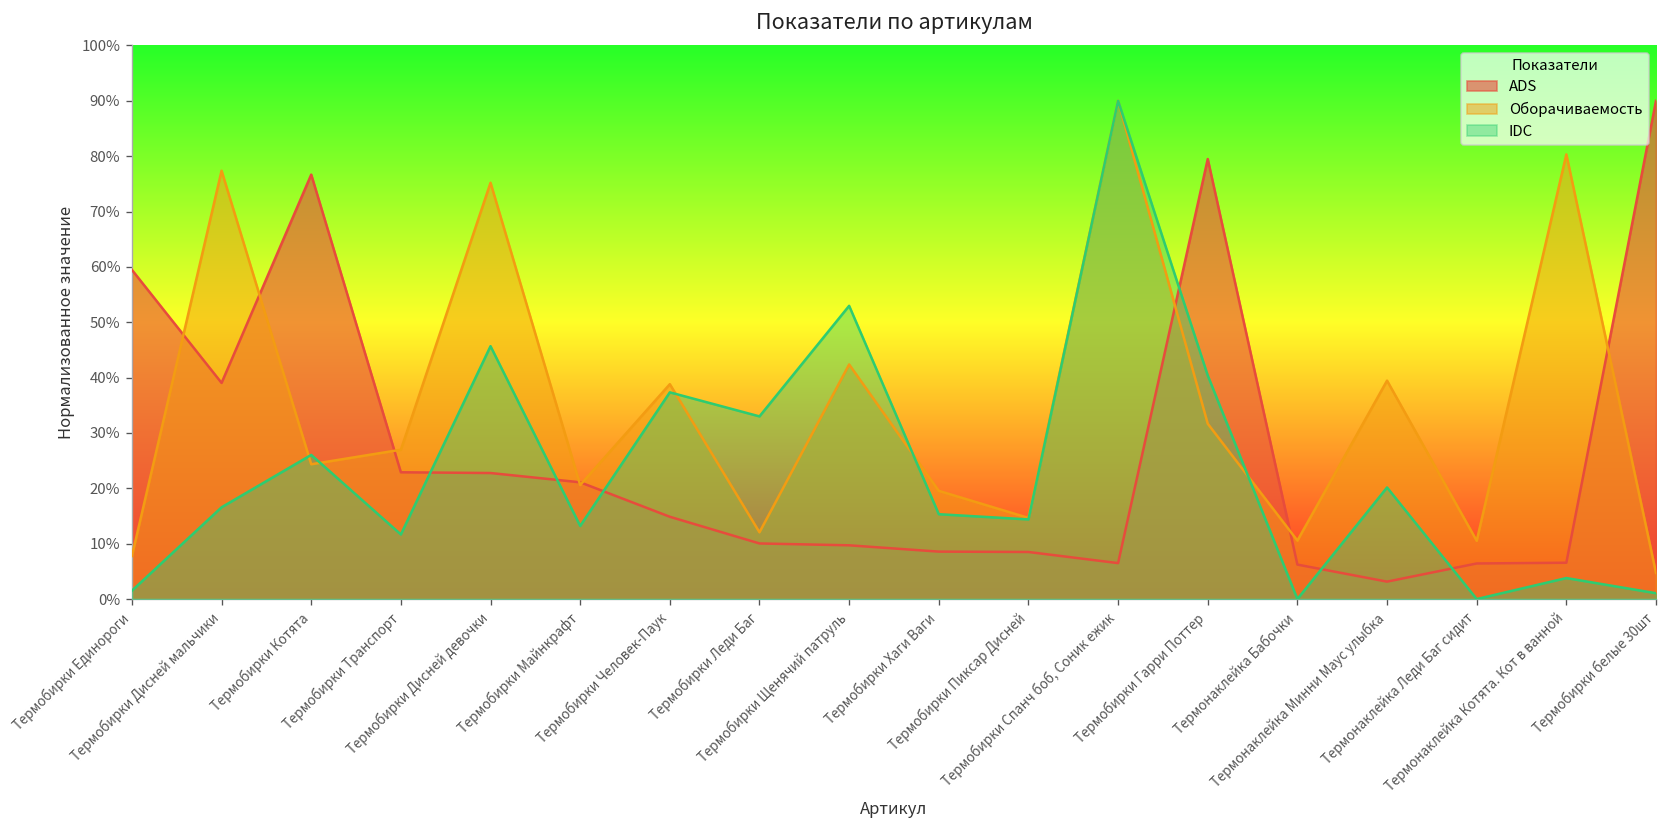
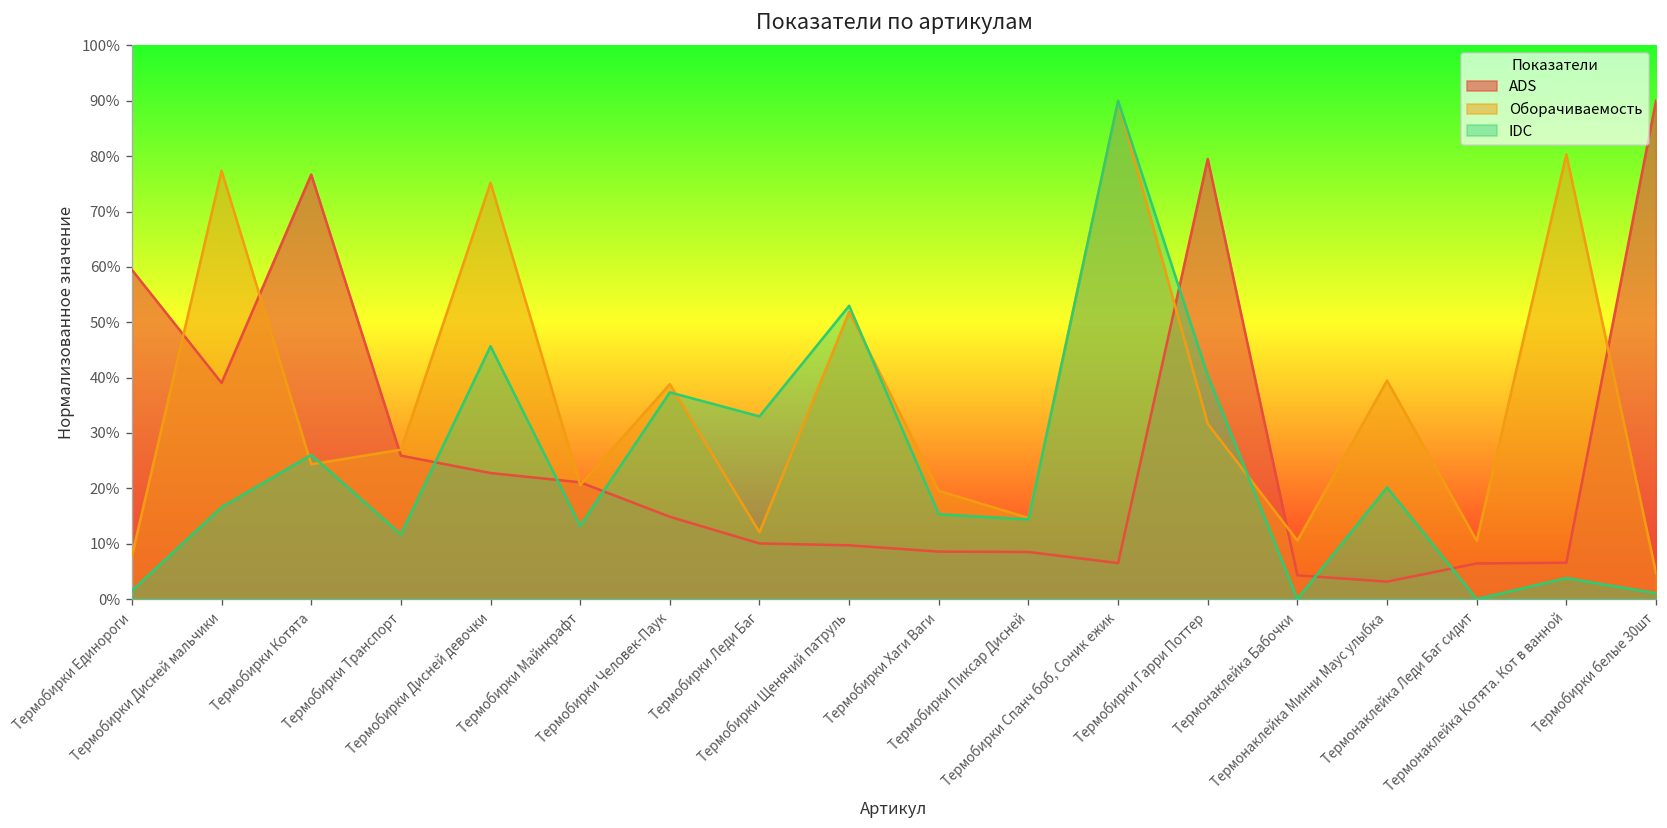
ADS, Термобирки Транспорт: 23% -> 26%
Оборачиваемость, Термобирки Щенячий патруль: 42% -> 52%
ADS, Термонаклейка Бабочки: 6% -> 4%
